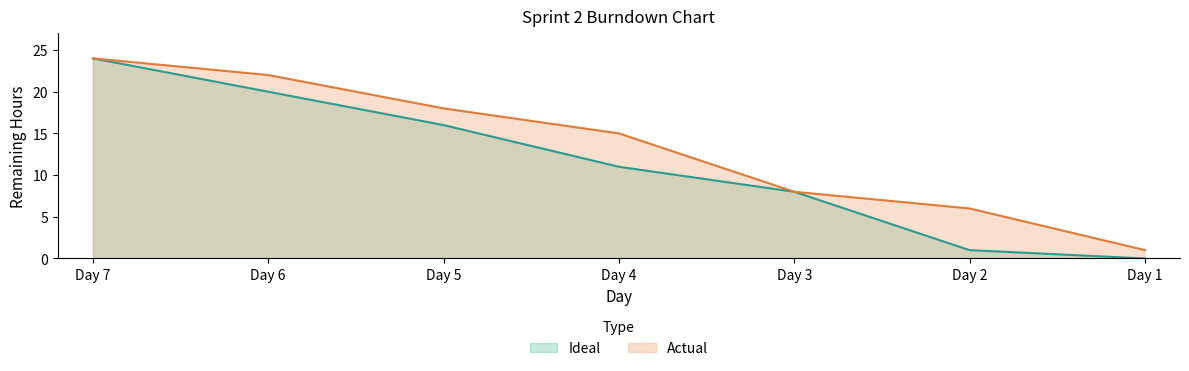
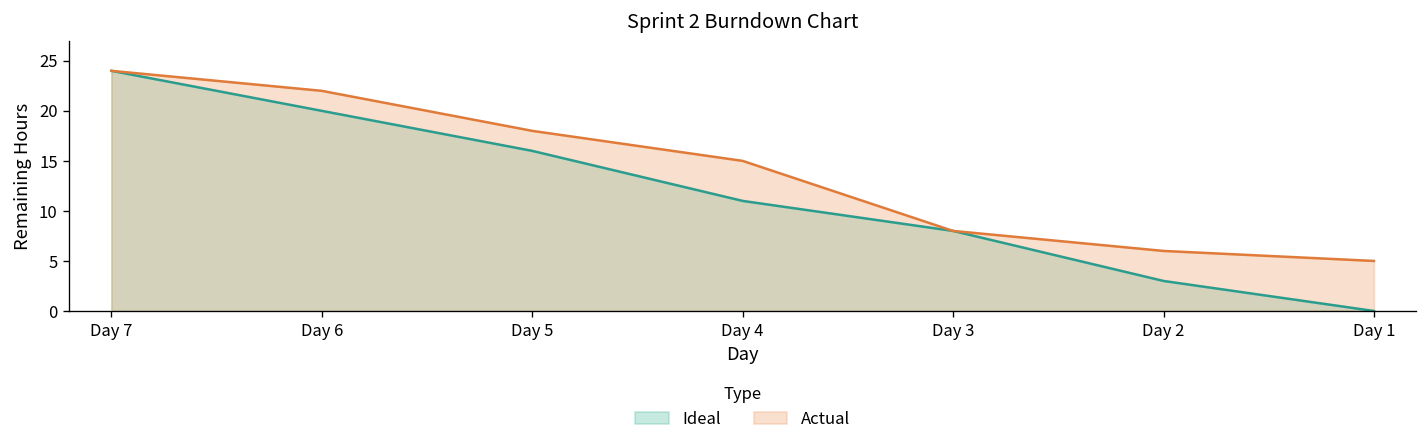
Ideal, Day 2: 1 -> 3
Actual, Day 1: 1 -> 5
